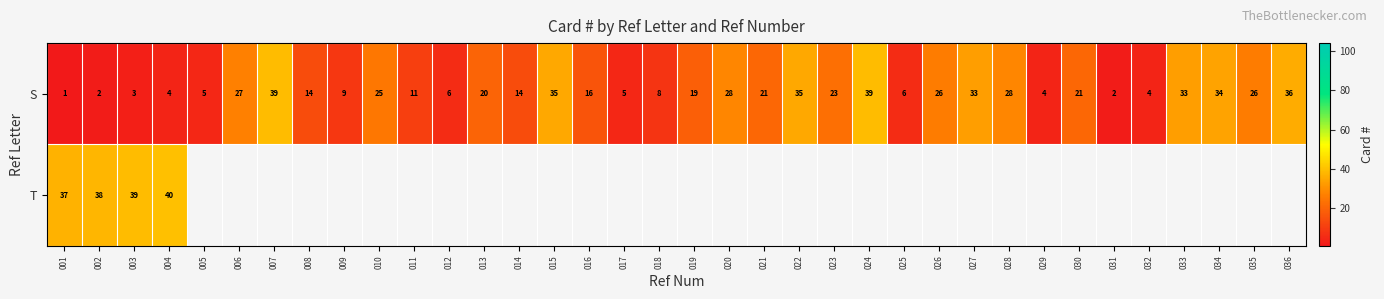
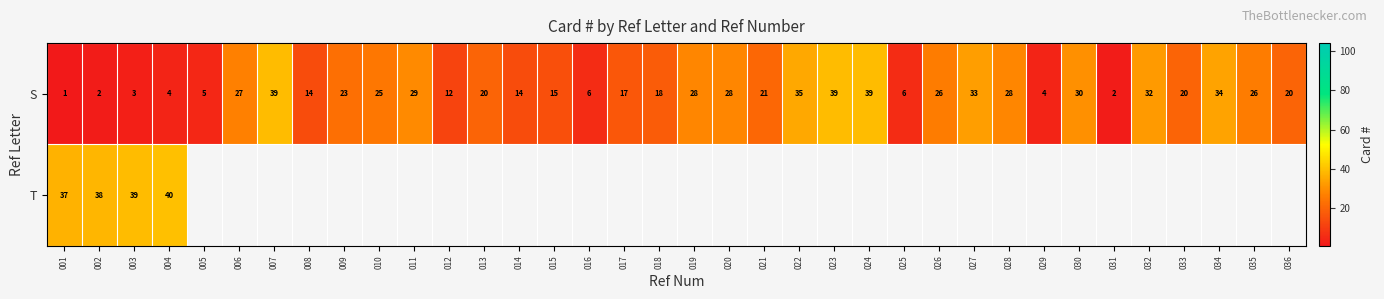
S, 009: 9 -> 23
S, 011: 11 -> 29
S, 012: 6 -> 12
S, 015: 35 -> 15
S, 016: 16 -> 6
S, 017: 5 -> 17
S, 018: 8 -> 18
S, 019: 19 -> 28
S, 023: 23 -> 39
S, 030: 21 -> 30
S, 032: 4 -> 32
S, 033: 33 -> 20
S, 036: 36 -> 20
